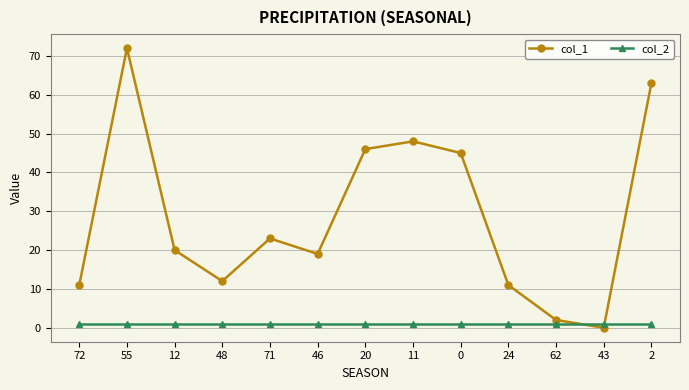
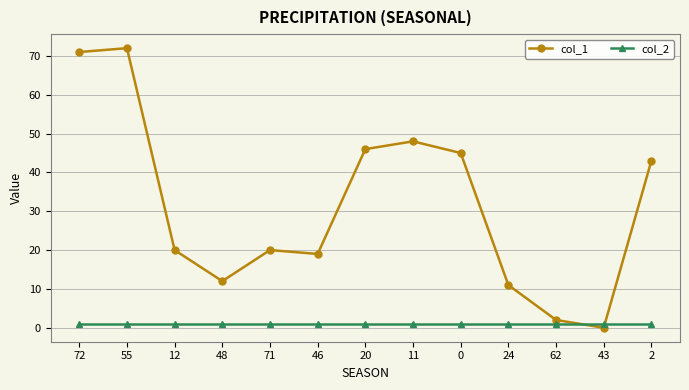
col_1, 72: 11 -> 71
col_1, 71: 23 -> 20
col_1, 2: 63 -> 43
